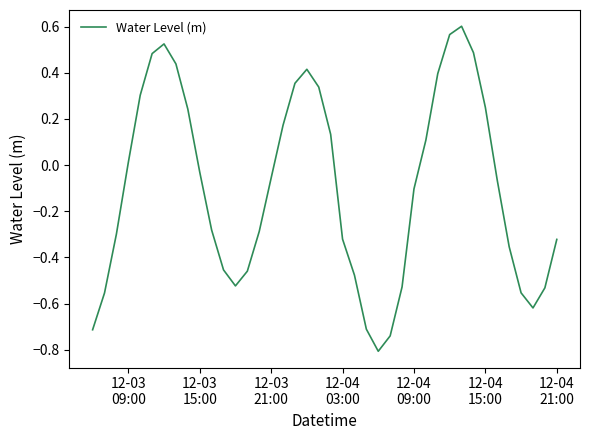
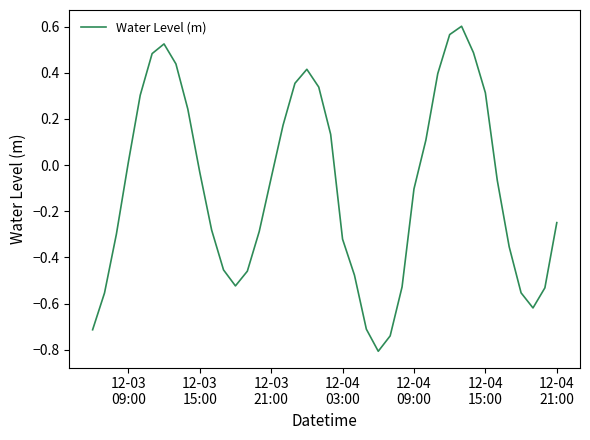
12-04 15:00: 0.25 -> 0.31
12-04 21:00: -0.32 -> -0.25
